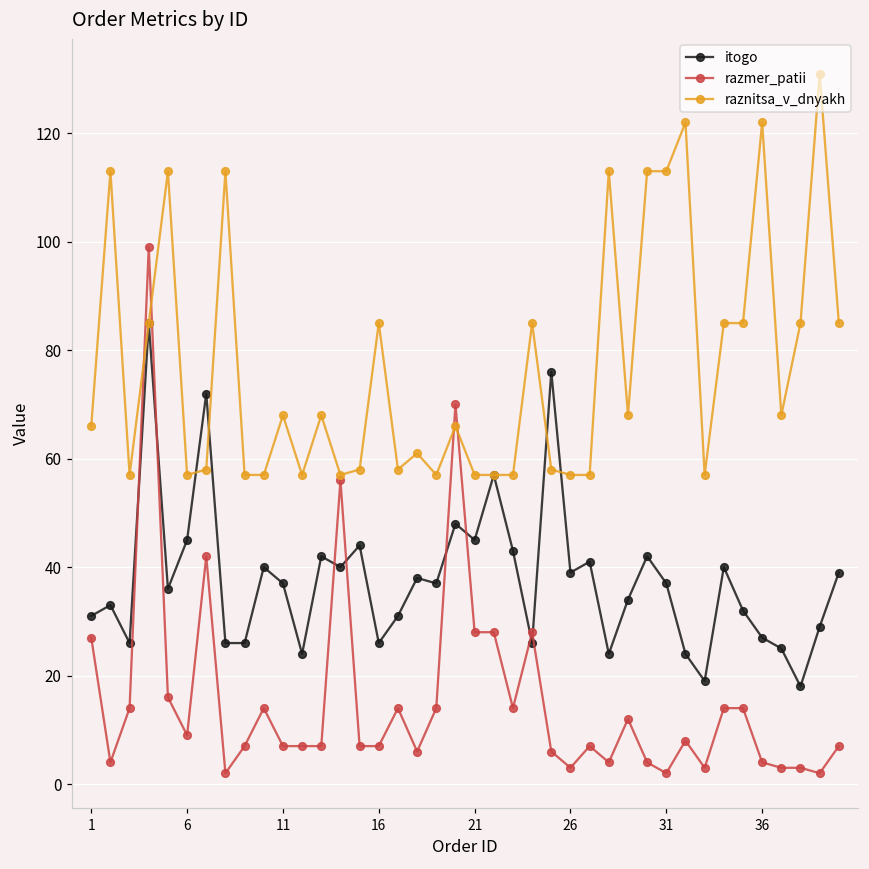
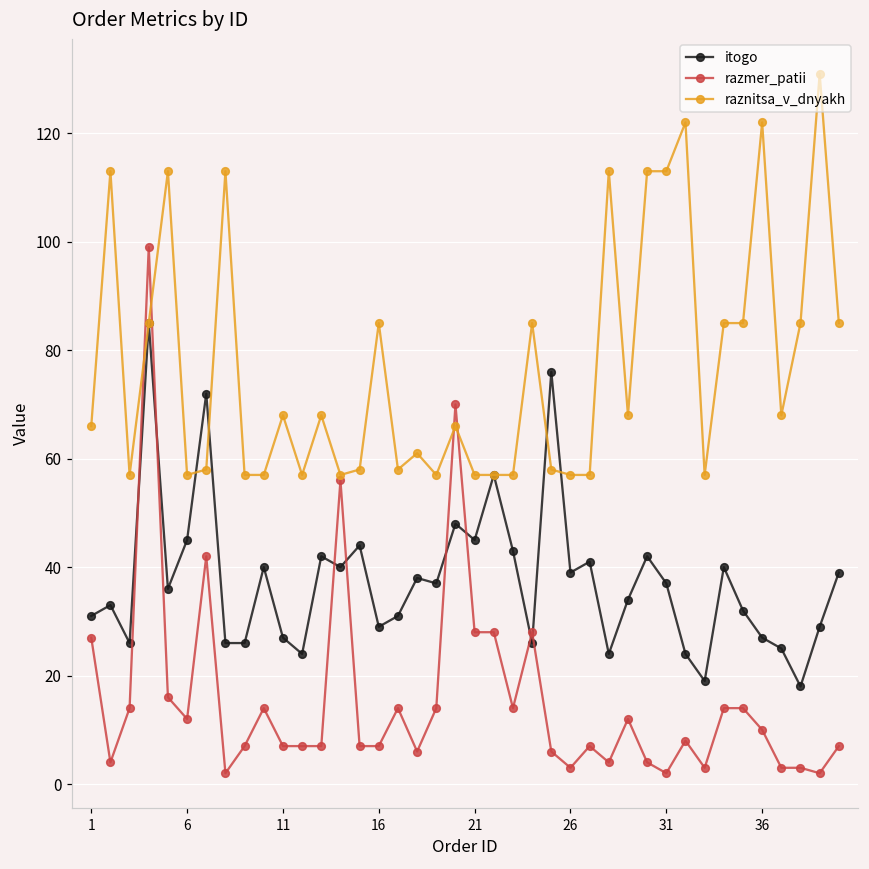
razmer_patii, 6: 9 -> 12
itogo, 11: 37 -> 27
itogo, 16: 26 -> 29
razmer_patii, 36: 4 -> 10
